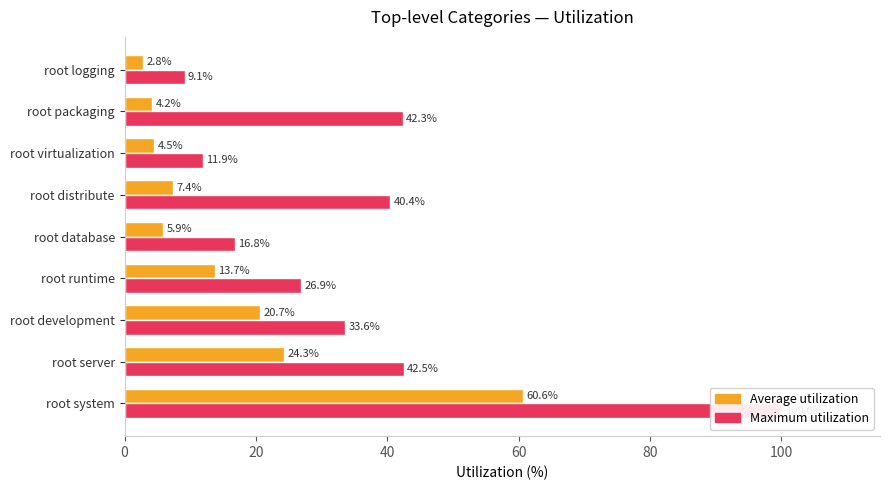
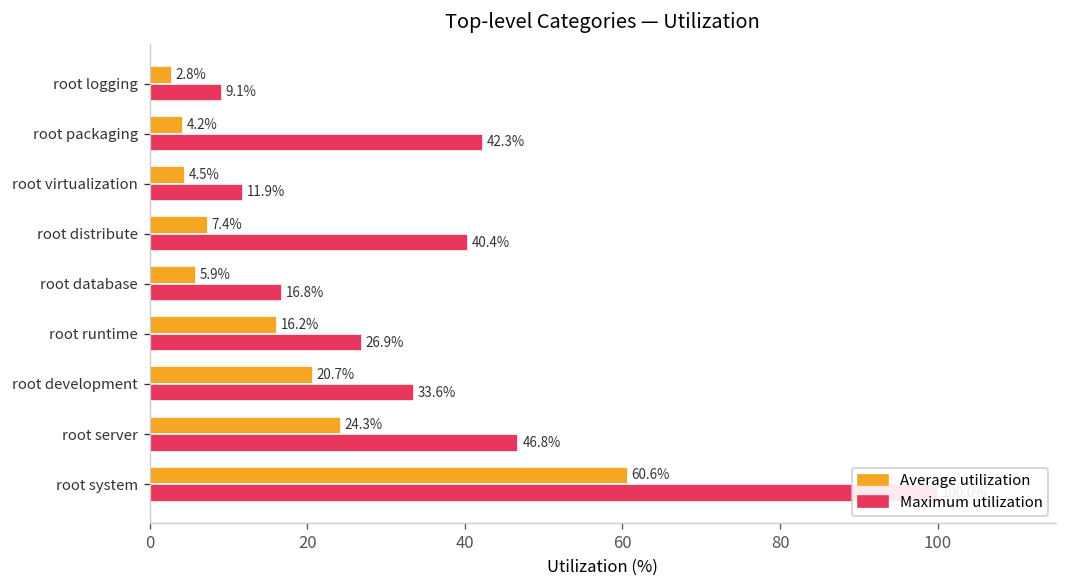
Average utilization, root runtime: 13.7% -> 16.2%
Maximum utilization, root server: 42.5% -> 46.8%
